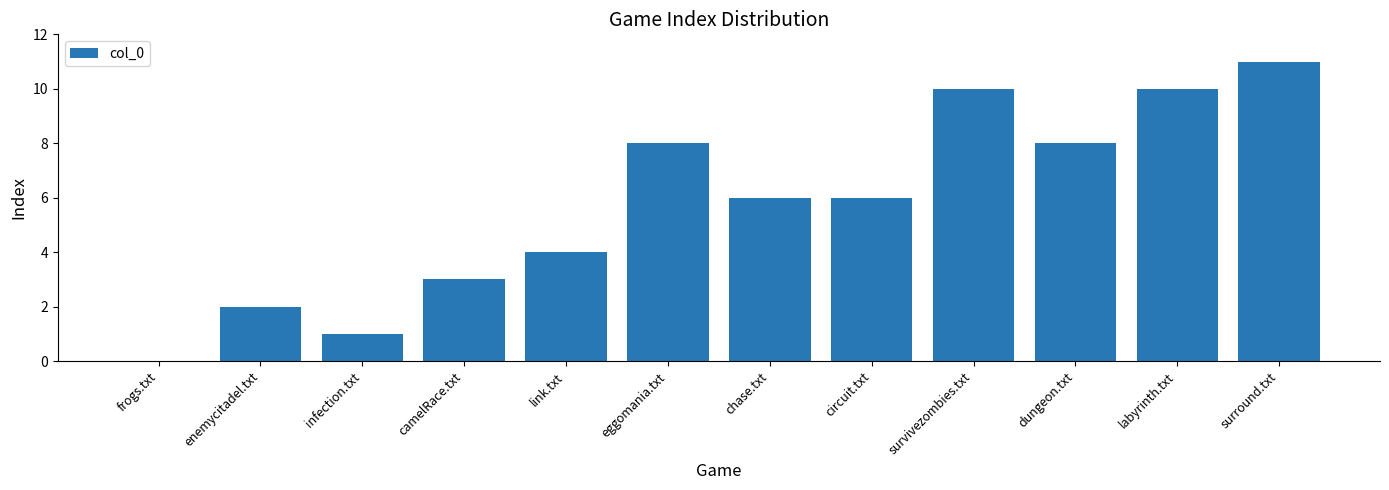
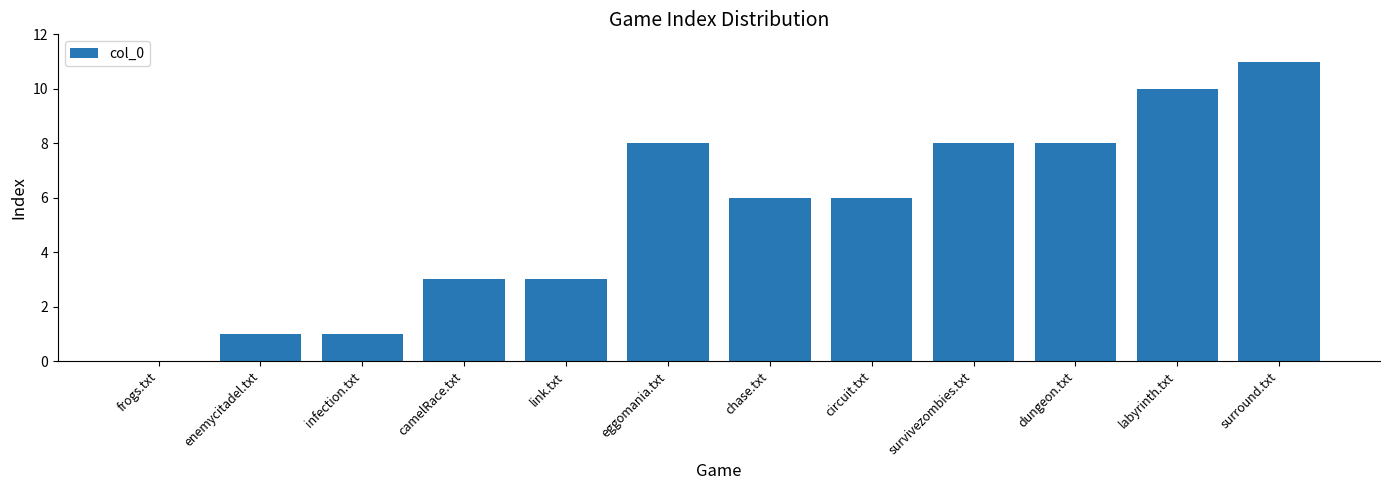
enemycitadel.txt: 2 -> 1
link.txt: 4 -> 3
survivezombies.txt: 10 -> 8
